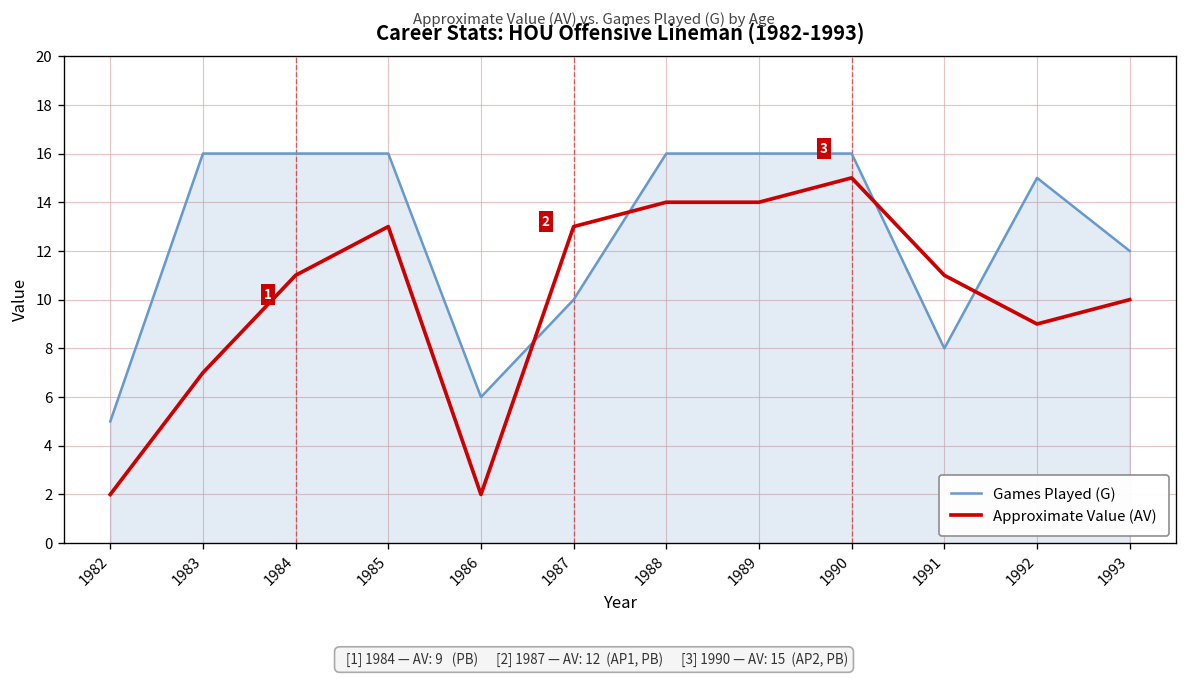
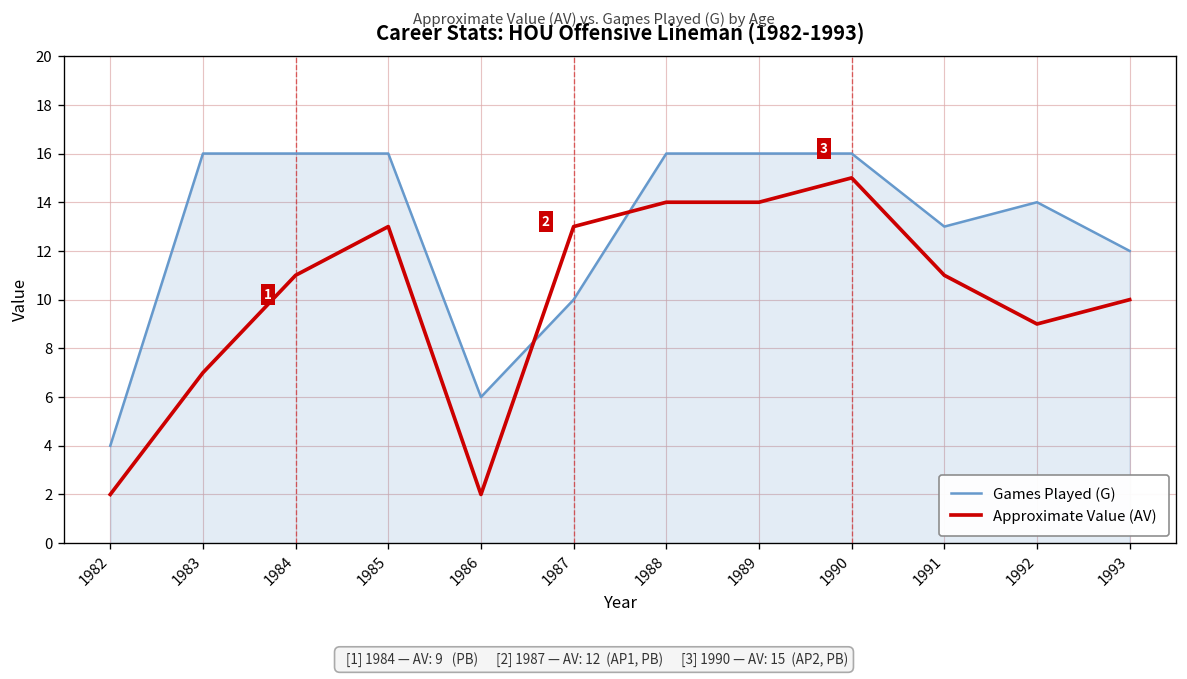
Games Played (G), 1982: 5 -> 4
Games Played (G), 1991: 8 -> 13
Games Played (G), 1992: 15 -> 14
